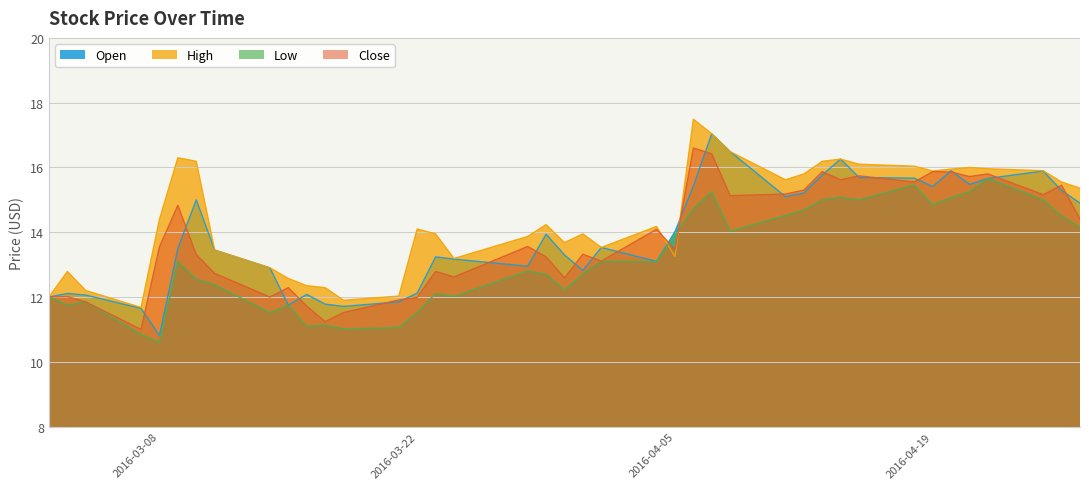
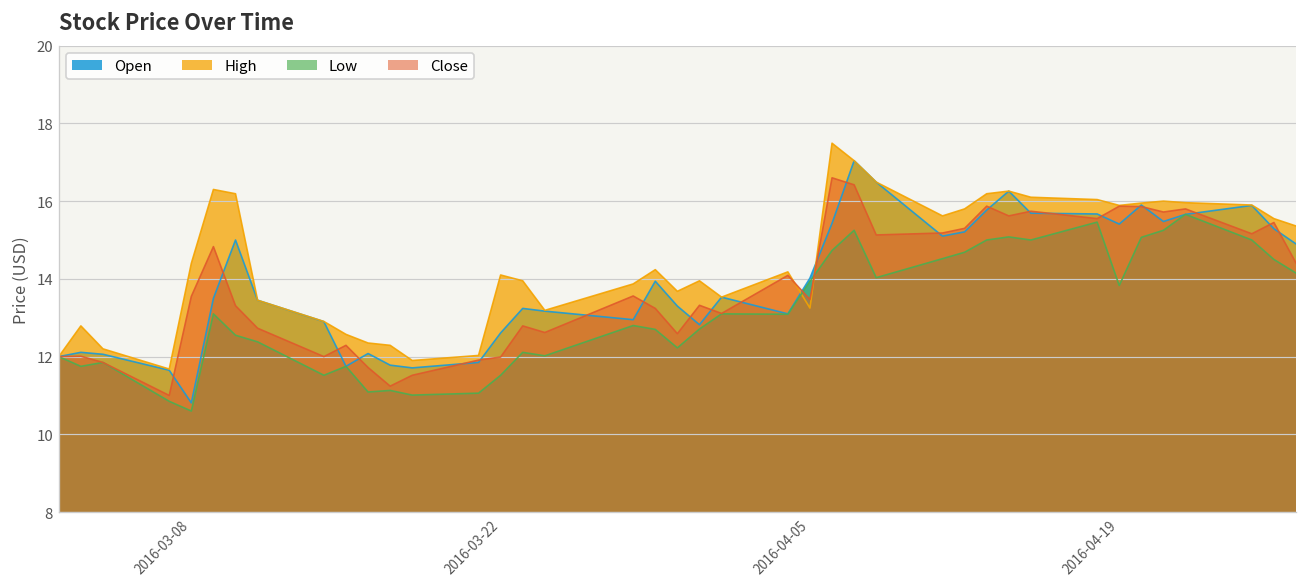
Open, 2016-03-22: 12.1 -> 12.6
Low, 2016-04-19: 14.9 -> 13.8
